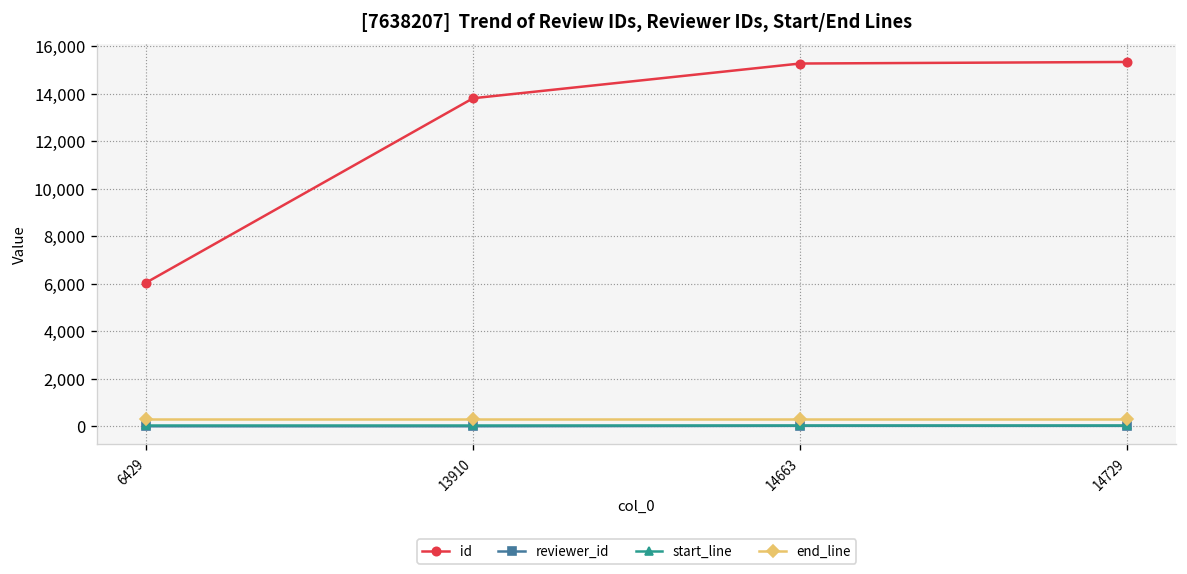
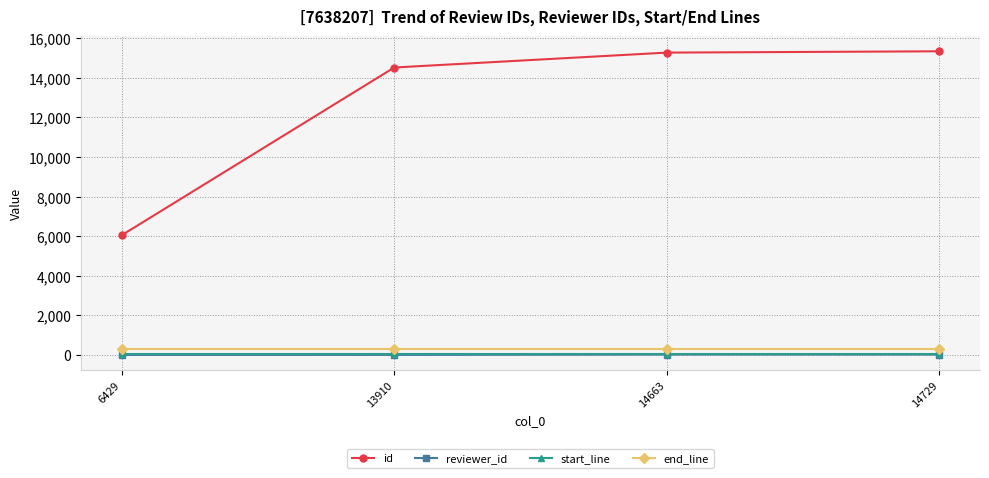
id, 13910: 13,800 -> 14,500
